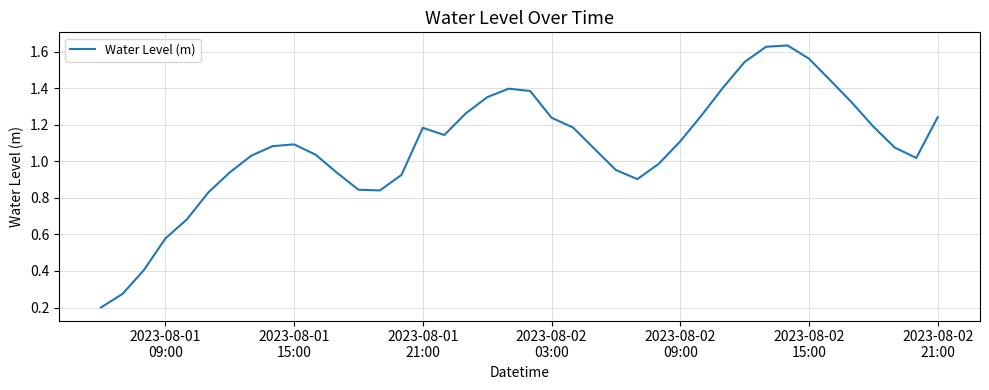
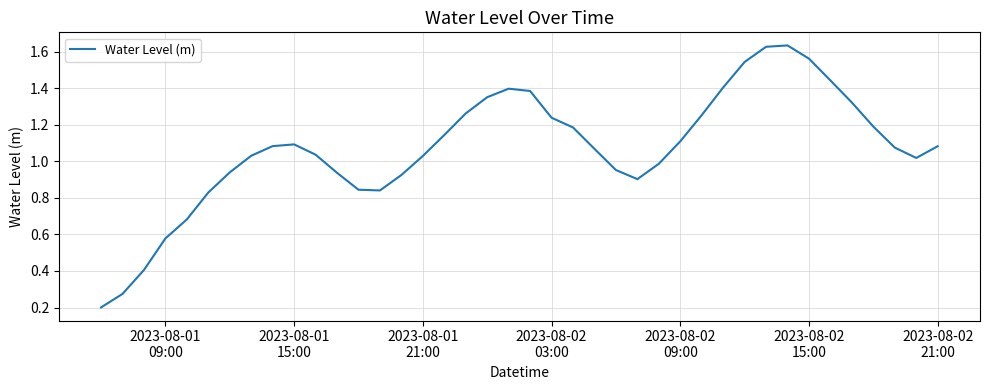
2023-08-01 21:00: 1.18 -> 1.03
2023-08-02 21:00: 1.24 -> 1.08
